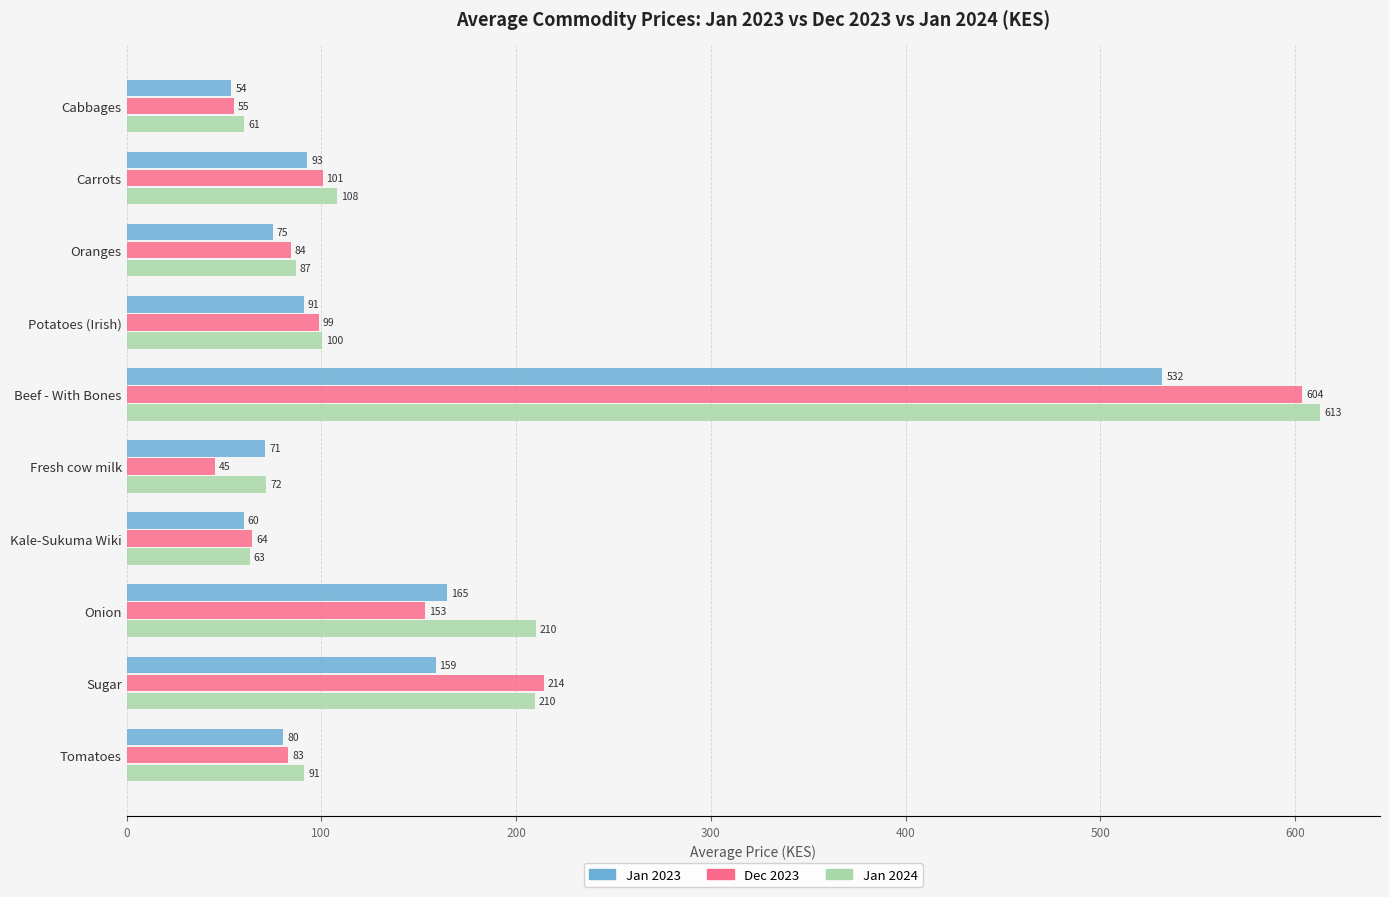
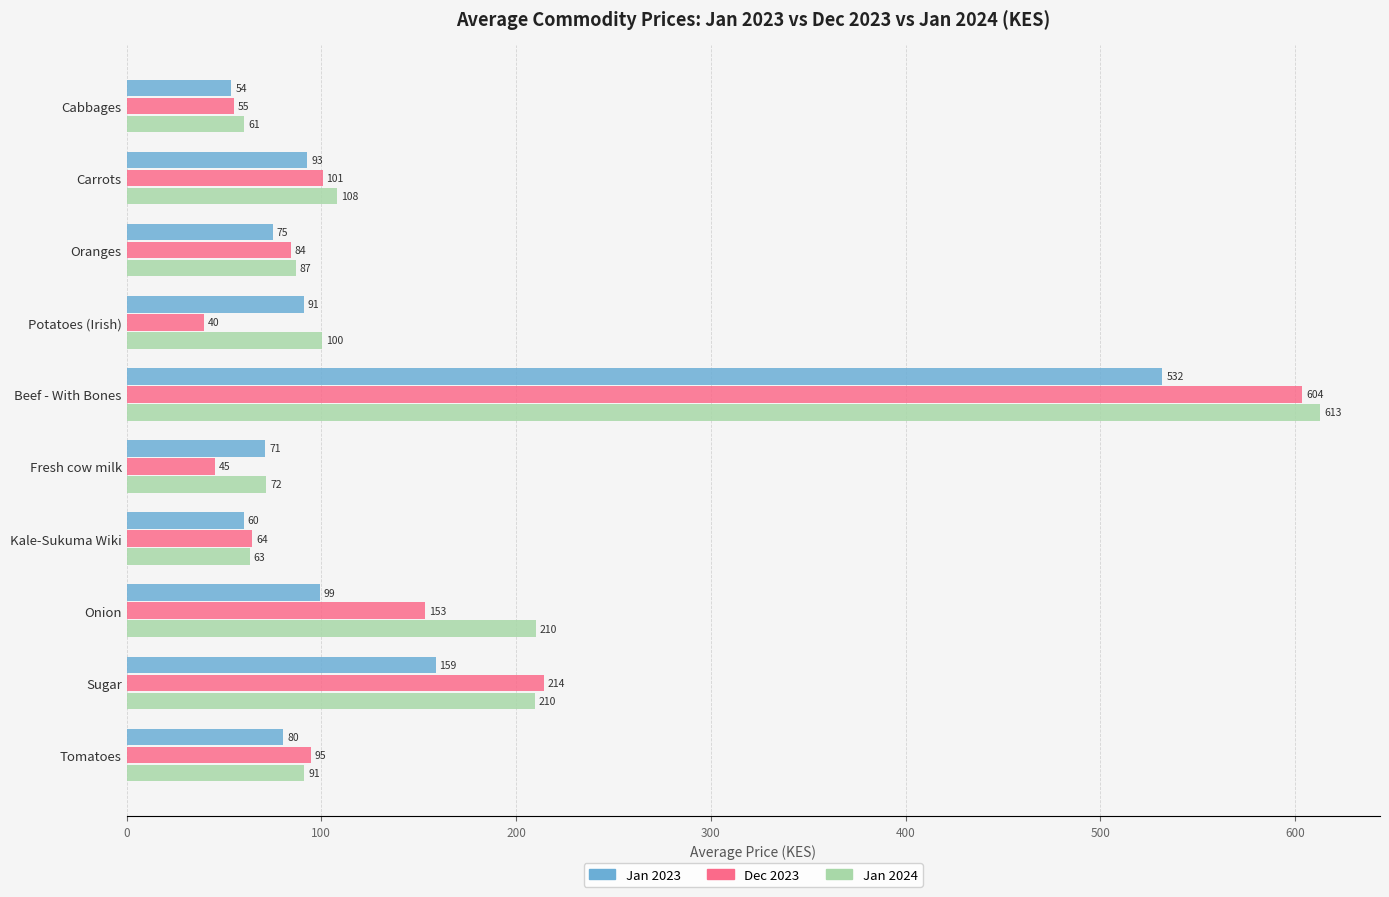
Dec 2023, Potatoes (Irish): 99 -> 40
Jan 2023, Onion: 165 -> 99
Dec 2023, Tomatoes: 83 -> 95
